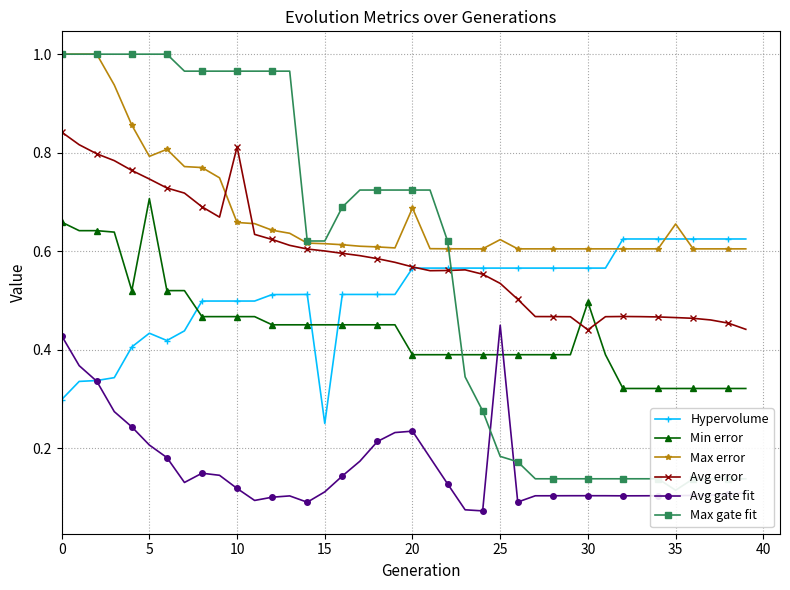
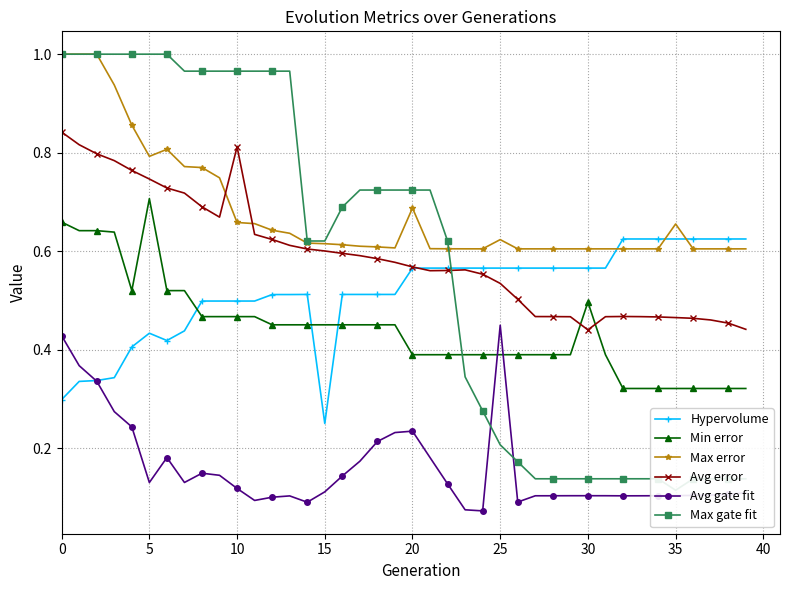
Avg gate fit, 5: 0.21 -> 0.13
Max gate fit, 25: 0.18 -> 0.21
